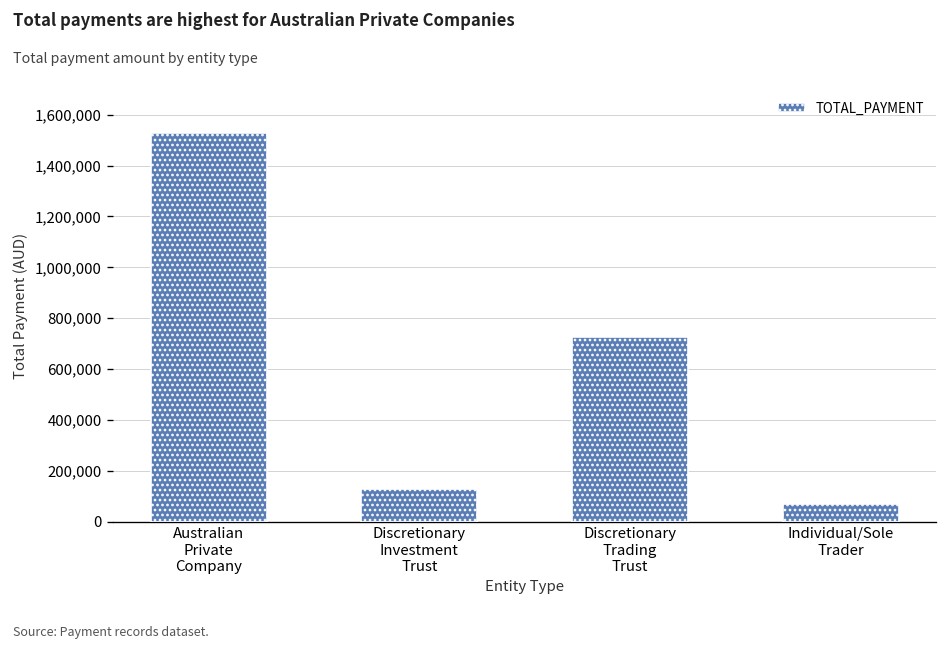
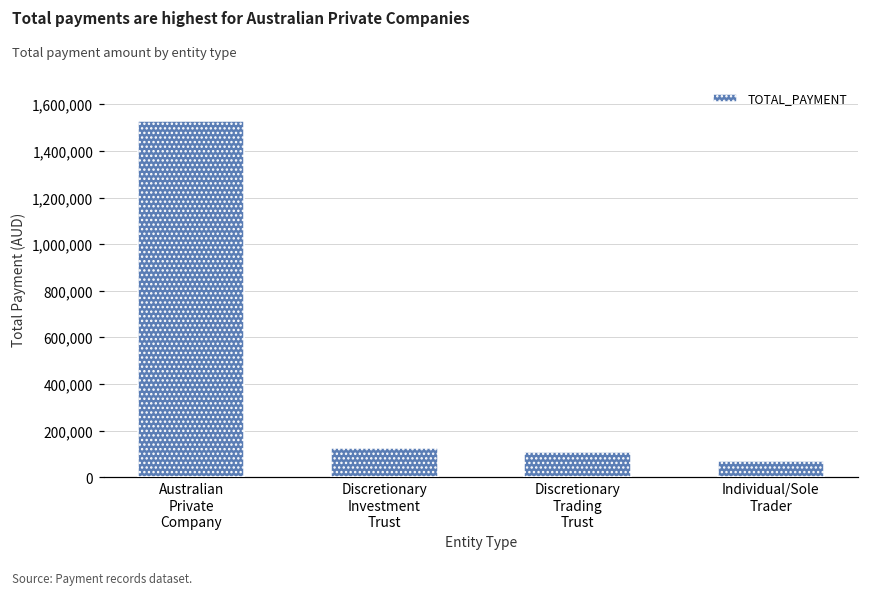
Discretionary Trading Trust: 730,000 -> 110,000
